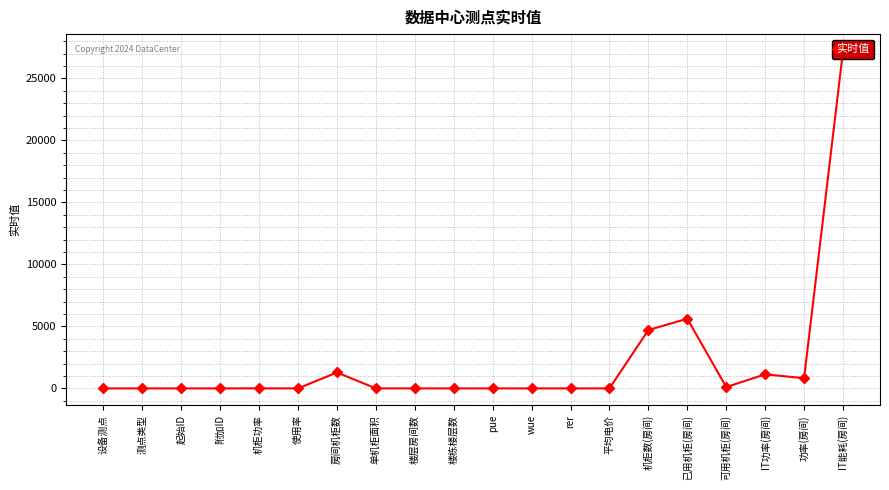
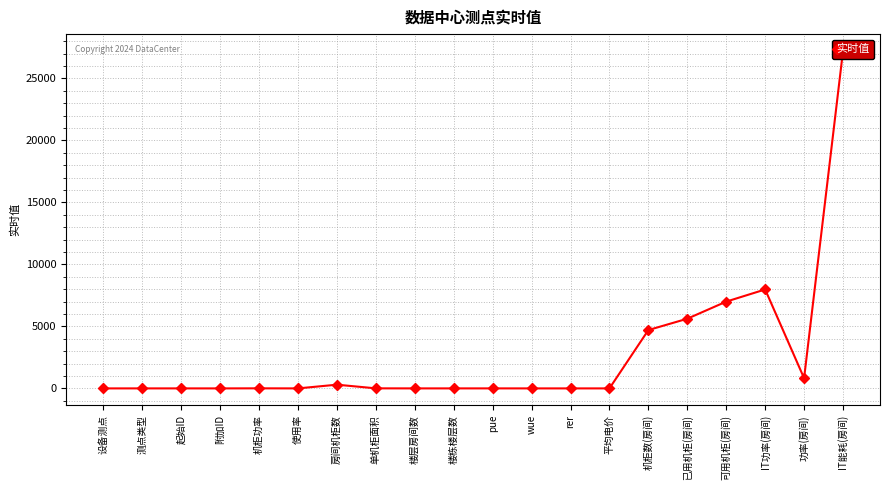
房间机柜数: 1300 -> 300
可用机柜(房间): 100 -> 7000
IT功率(房间): 1100 -> 8000
